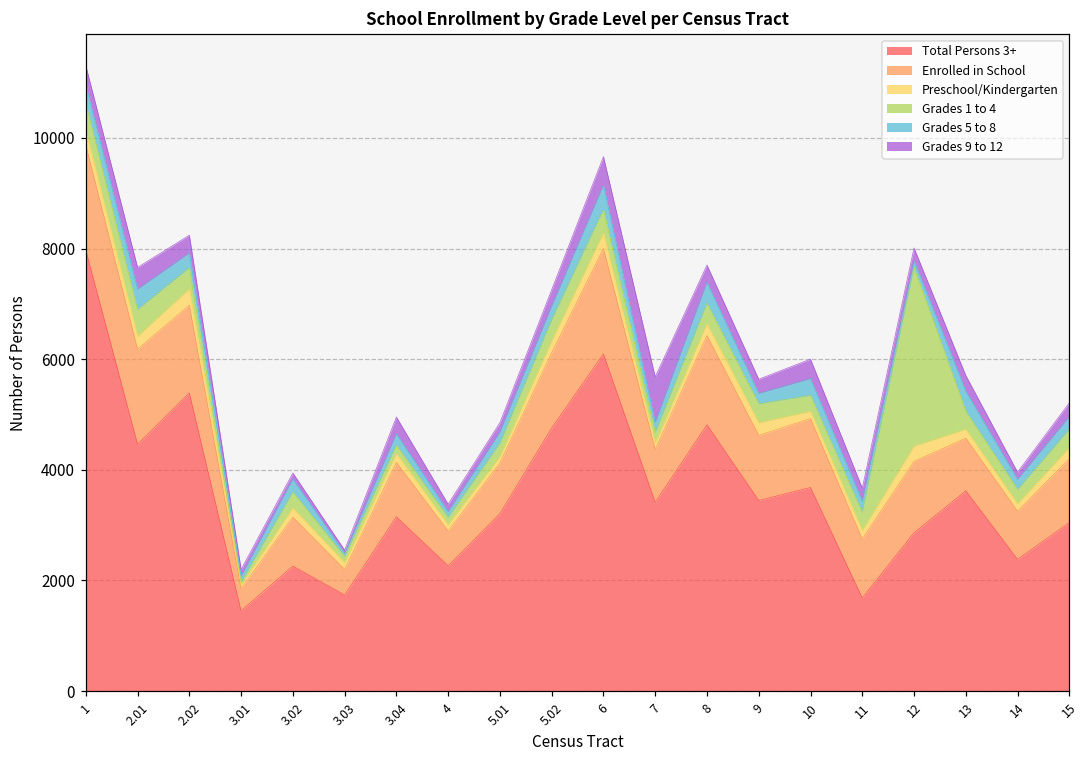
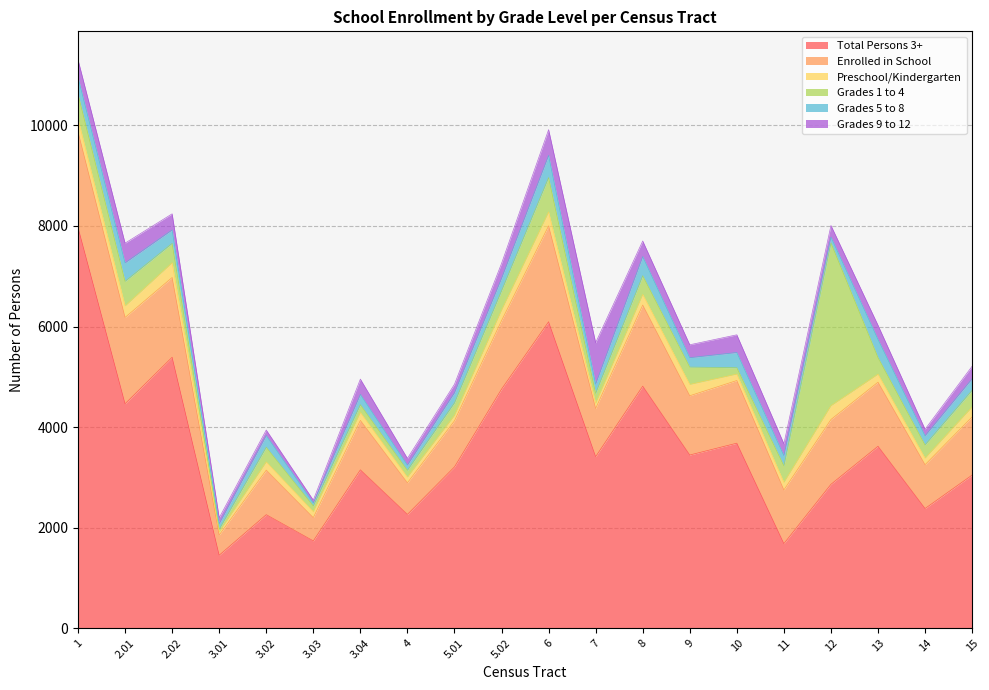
Grades 1 to 4, 6: 400 -> 700
Grades 1 to 4, 10: 300 -> 100
Enrolled in School, 13: 1000 -> 1300
